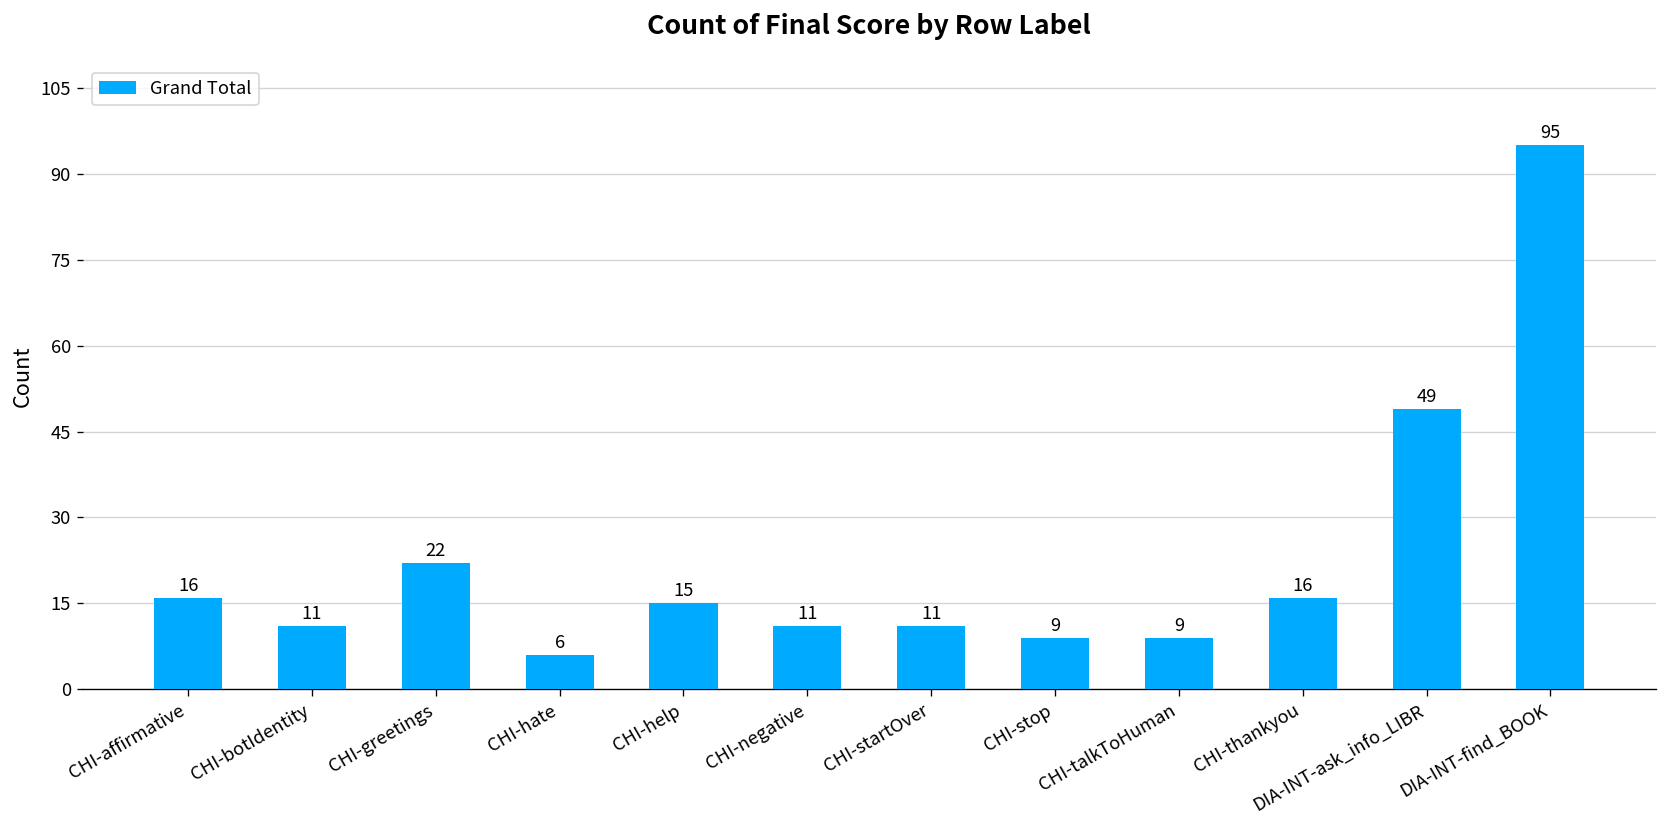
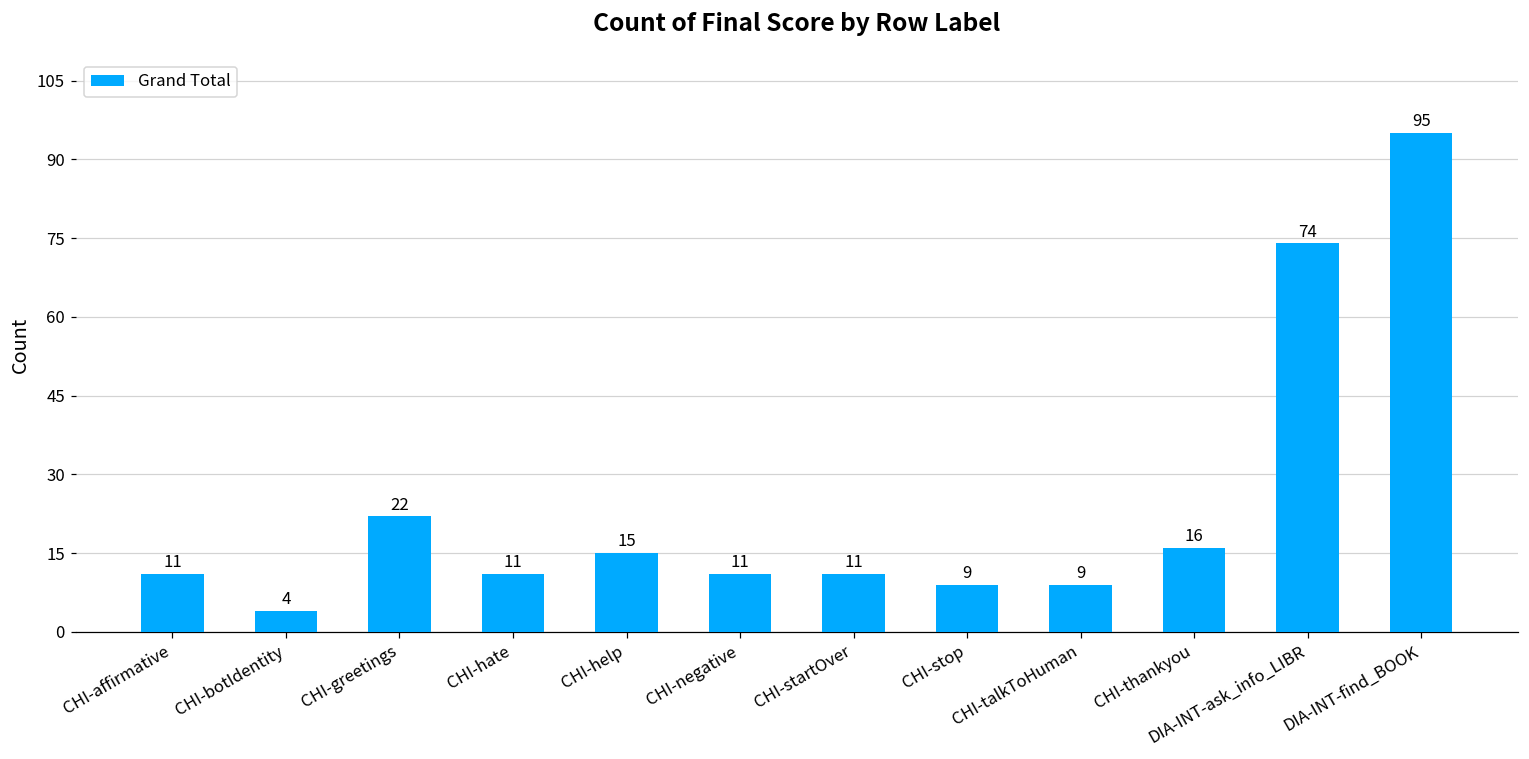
CHI-affirmative: 16 -> 11
CHI-botIdentity: 11 -> 4
CHI-hate: 6 -> 11
DIA-INT-ask_info_LIBR: 49 -> 74
